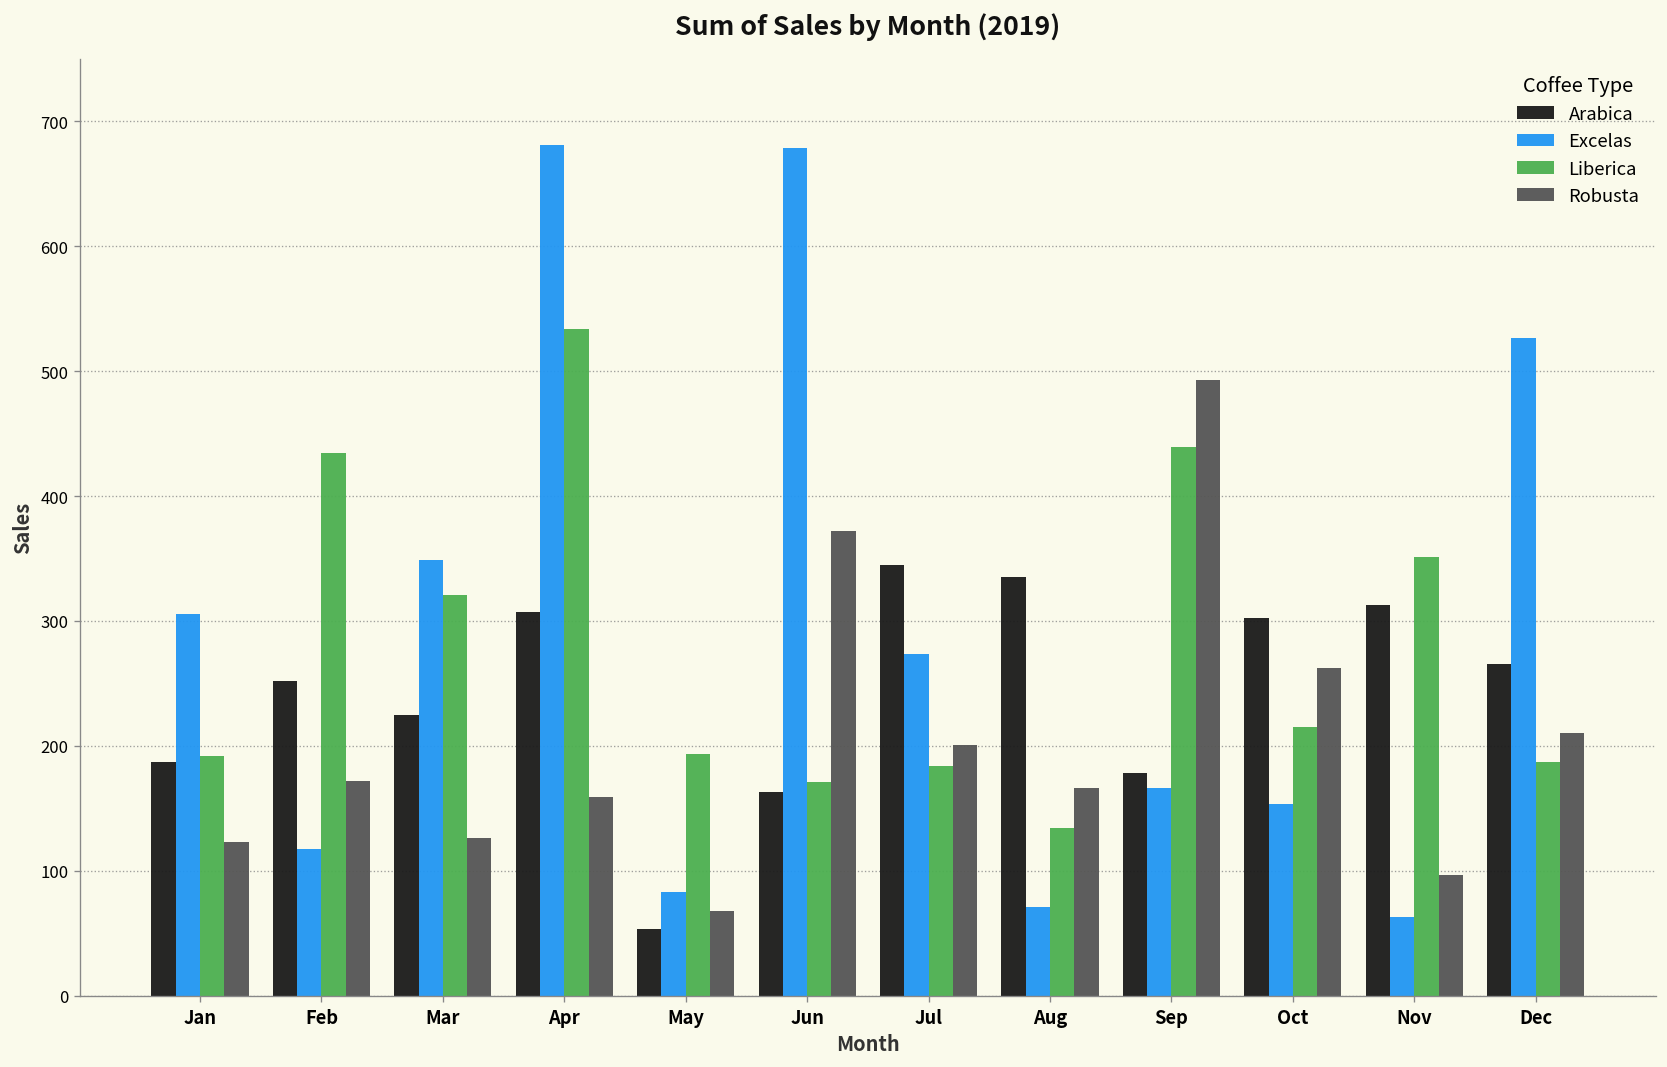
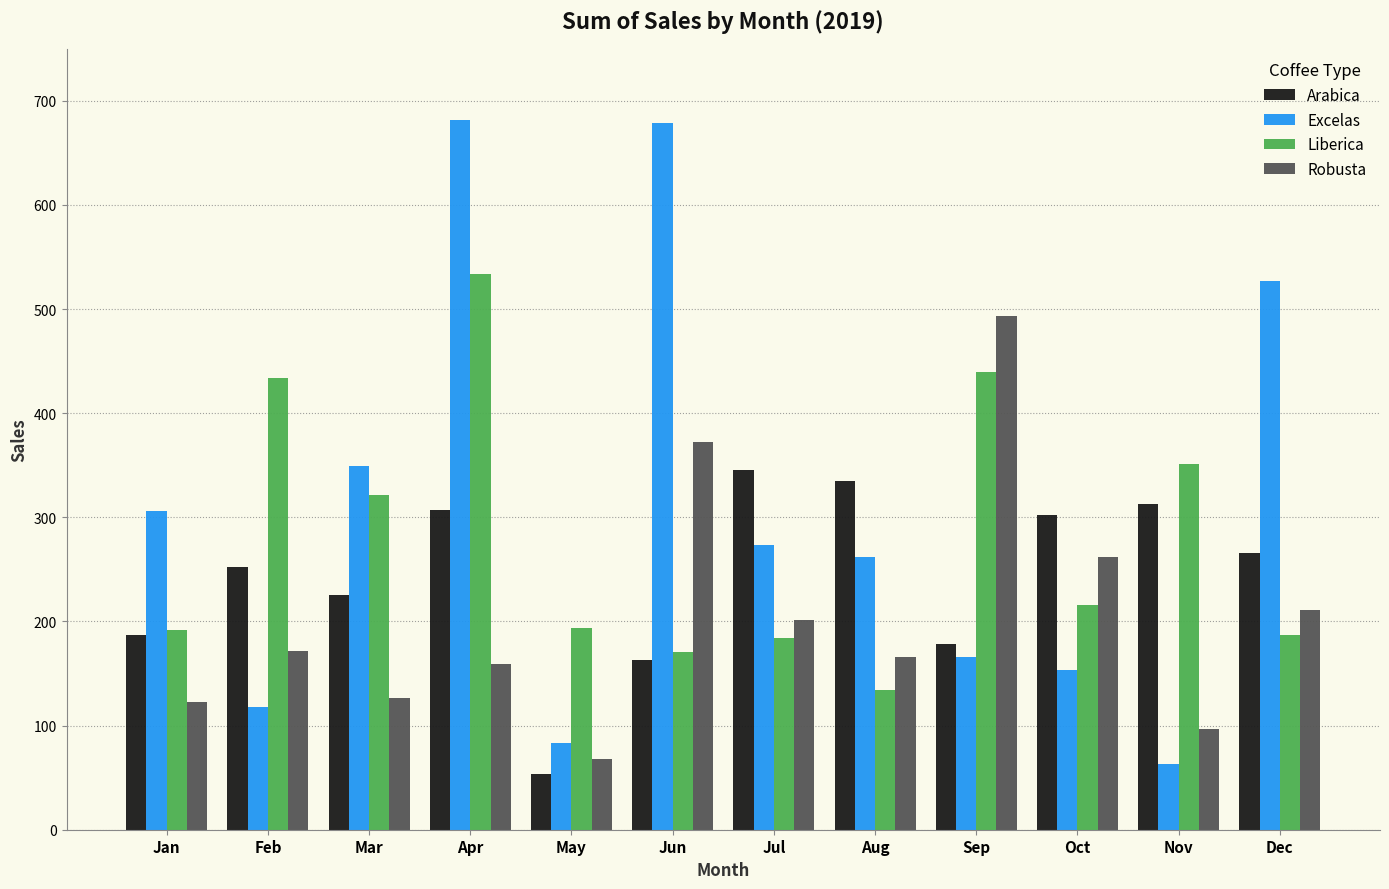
Excelas, Aug: 71 -> 262
